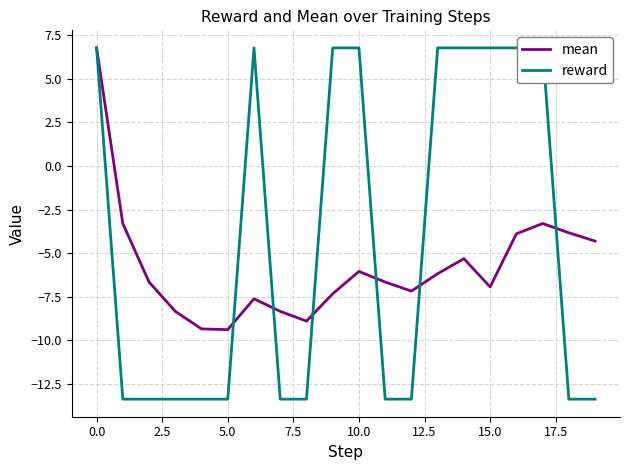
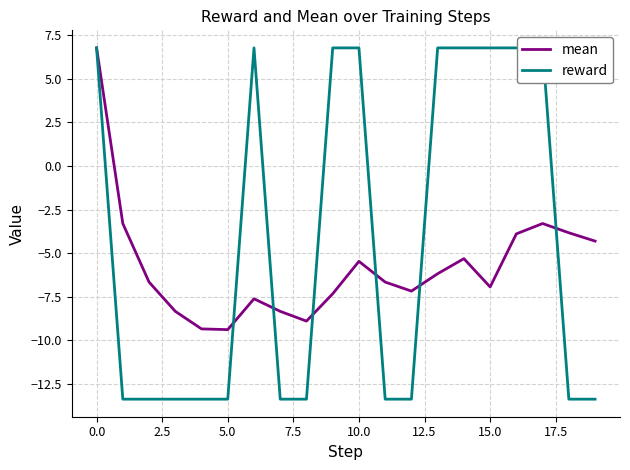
mean, 10.0: -6.0 -> -5.5
